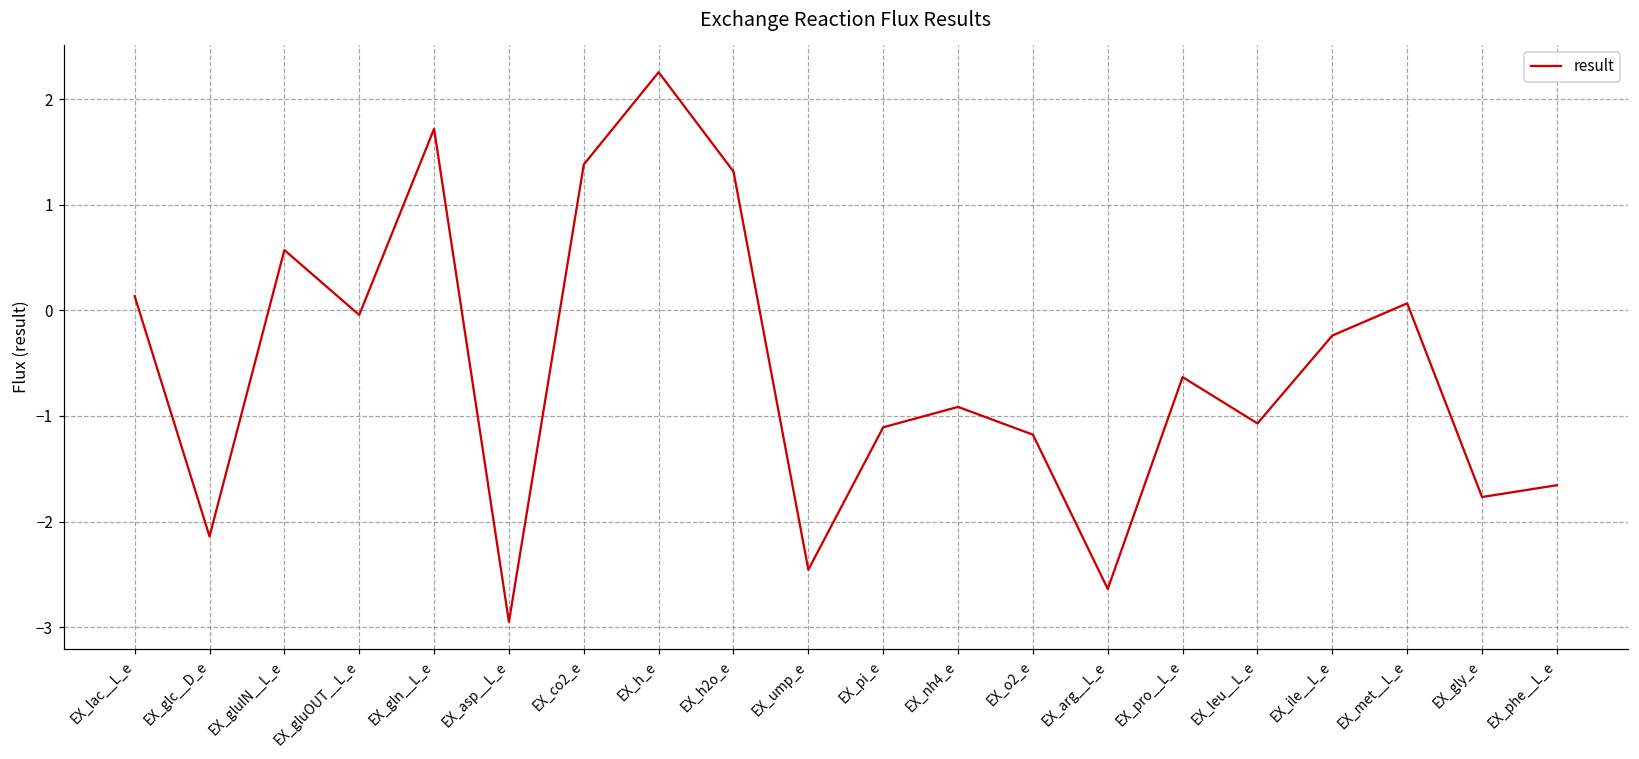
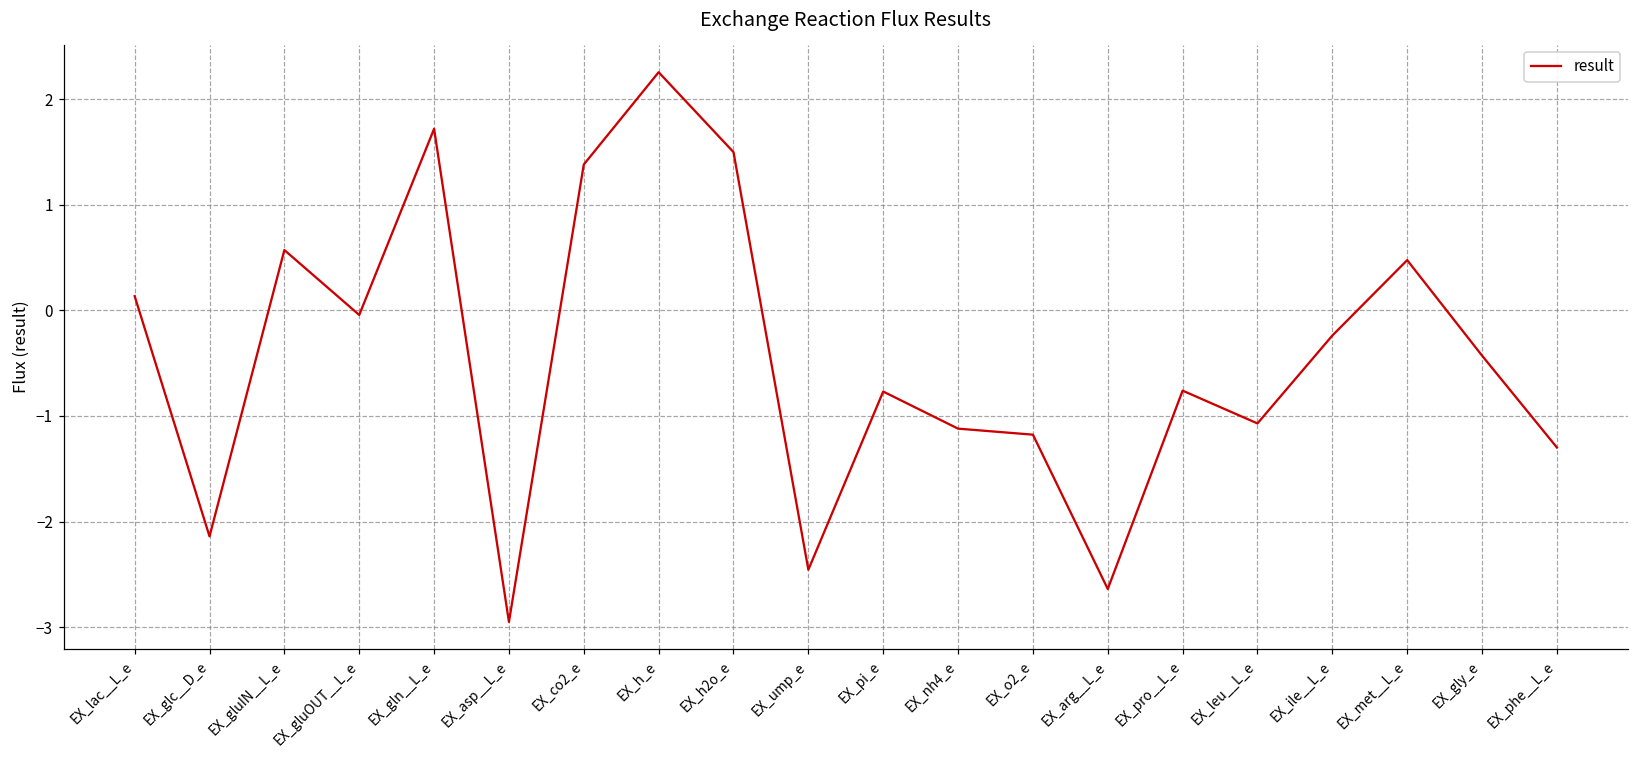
EX_h2o_e: 1.3 -> 1.5
EX_pi_e: -1.1 -> -0.8
EX_nh4_e: -0.9 -> -1.1
EX_pro__L_e: -0.6 -> -0.8
EX_met__L_e: 0.1 -> 0.5
EX_gly_e: -1.8 -> -0.4
EX_phe__L_e: -1.7 -> -1.3
